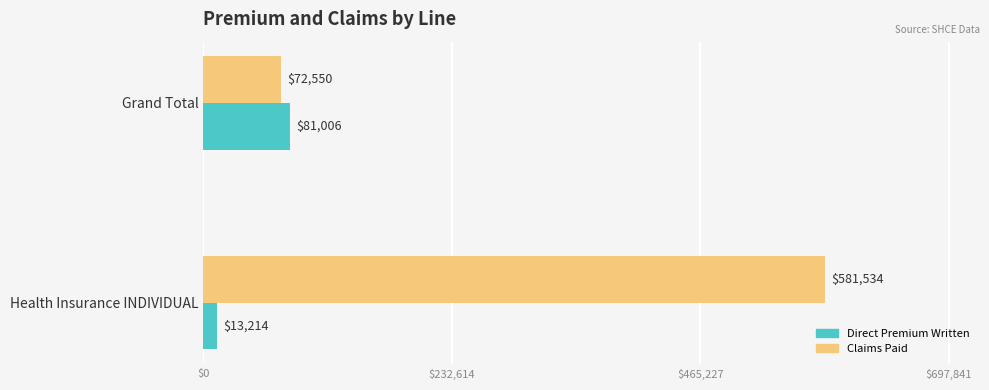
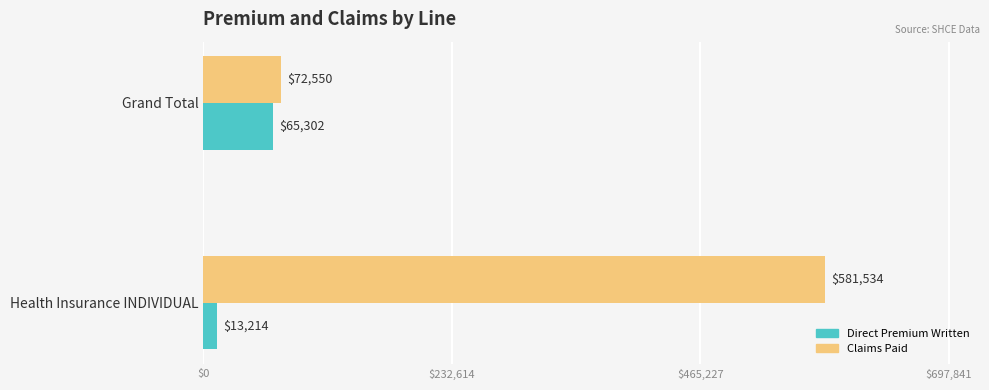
Direct Premium Written, Grand Total: $81,006 -> $65,302
